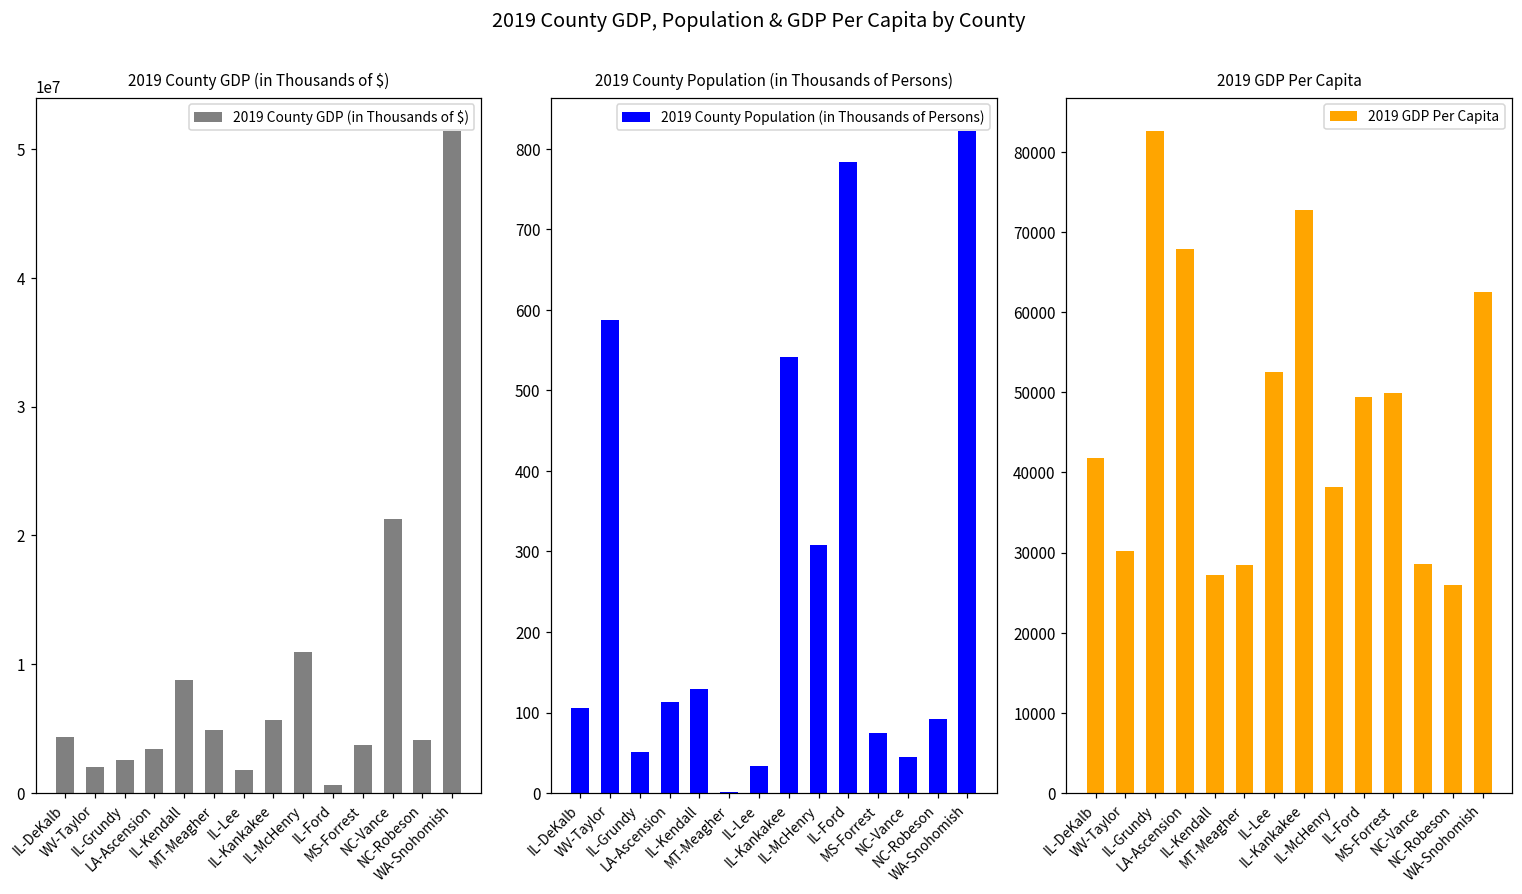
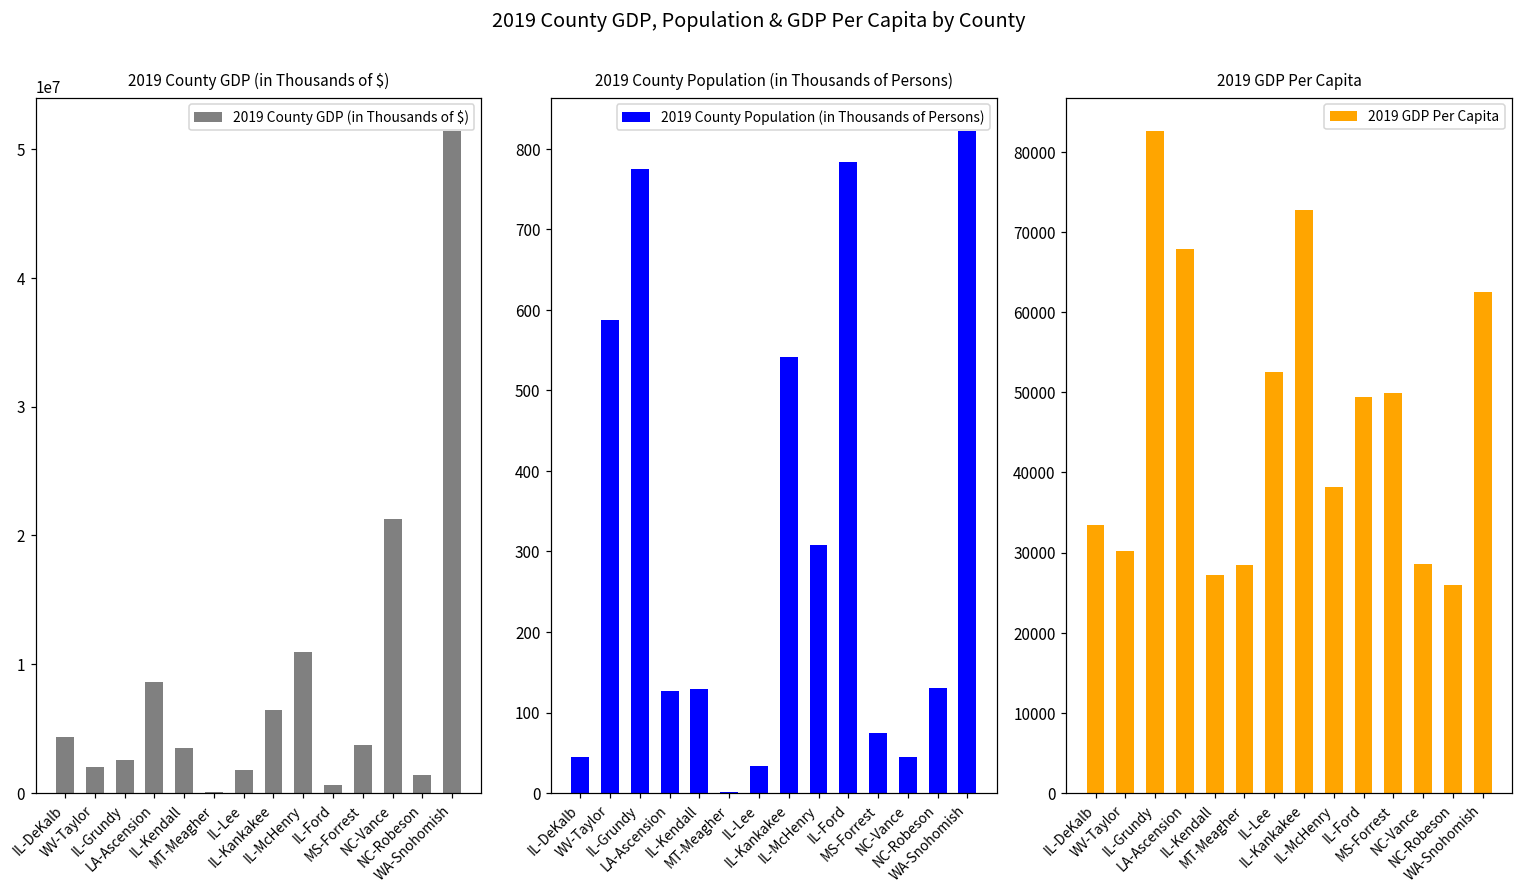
2019 County GDP (in Thousands of $), LA-Ascension: 3400000 -> 8600000
2019 County GDP (in Thousands of $), IL-Kendall: 8800000 -> 3500000
2019 County GDP (in Thousands of $), MT-Meagher: 4900000 -> 100000
2019 County GDP (in Thousands of $), IL-Kankakee: 5700000 -> 6500000
2019 County GDP (in Thousands of $), NC-Robeson: 4100000 -> 1400000
2019 County Population (in Thousands of Persons), IL-DeKalb: 110 -> 50
2019 County Population (in Thousands of Persons), IL-Grundy: 50 -> 770
2019 County Population (in Thousands of Persons), LA-Ascension: 110 -> 130
2019 County Population (in Thousands of Persons), NC-Robeson: 90 -> 130
2019 GDP Per Capita, IL-DeKalb: 42000 -> 33000
